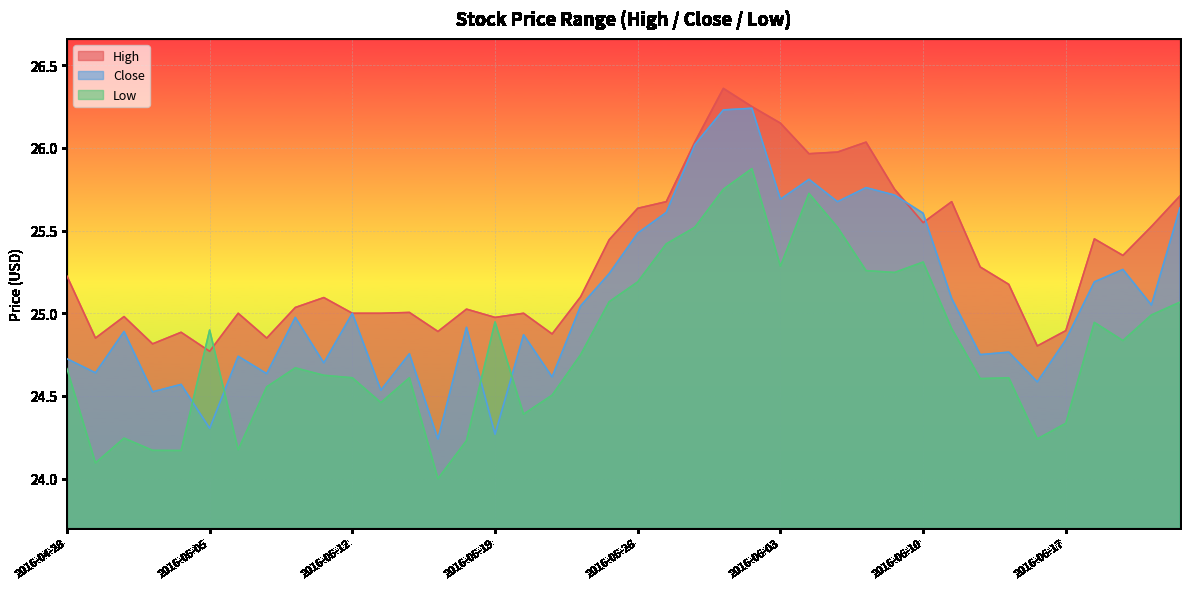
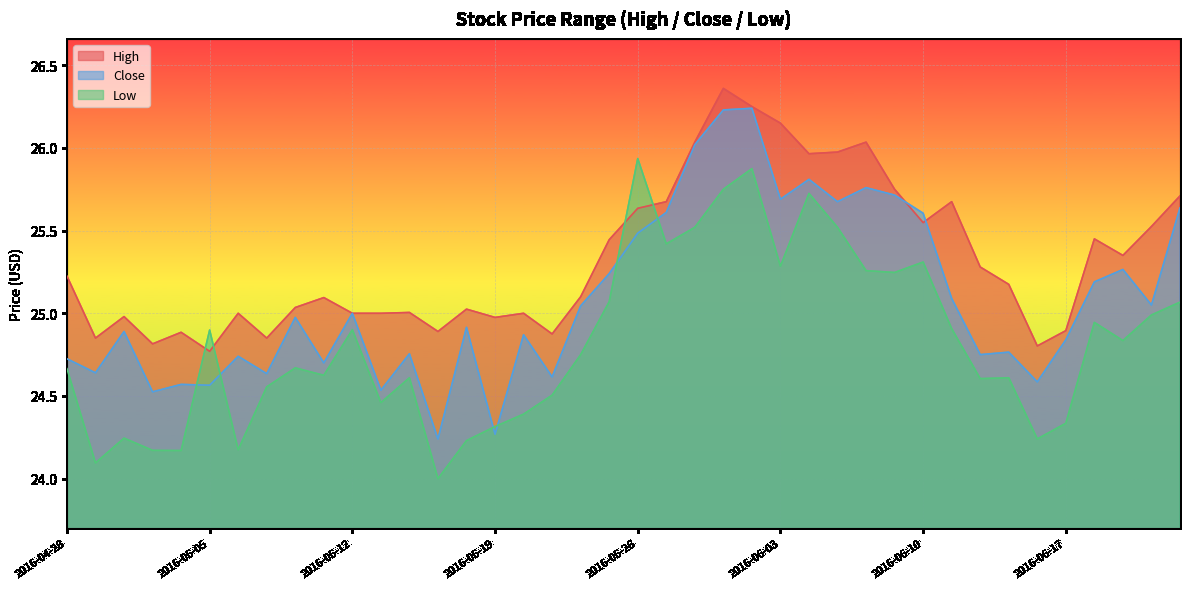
Close, 2016-05-05: 24.30 -> 24.57
Low, 2016-05-12: 24.61 -> 24.90
Low, 2016-05-19: 24.95 -> 24.32
Low, 2016-05-26: 25.19 -> 25.94
